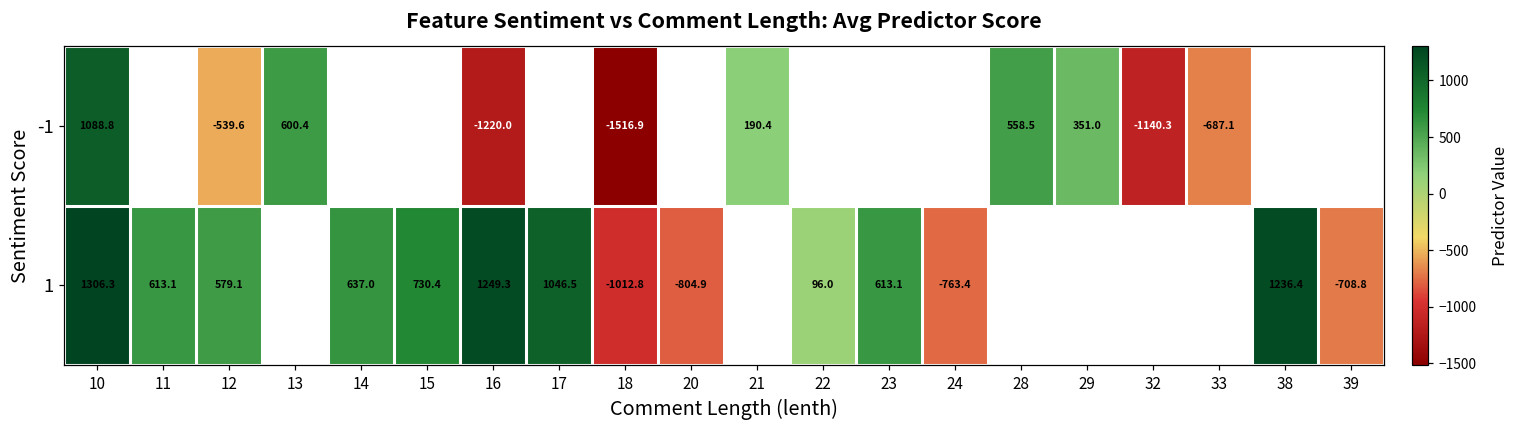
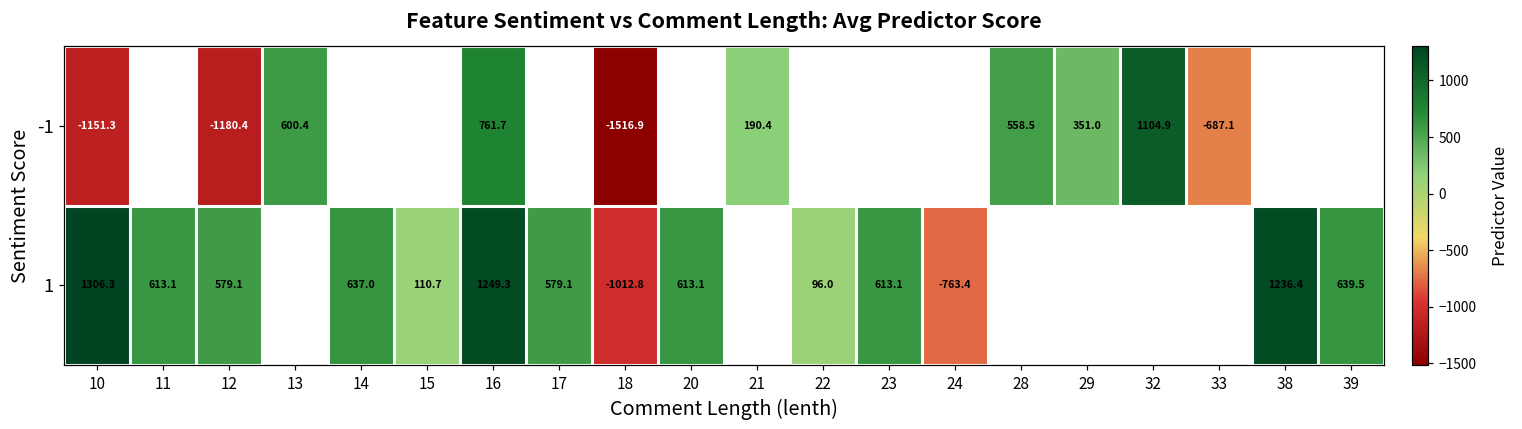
-1, 10: 1088.8 -> -1151.3
-1, 12: -539.6 -> -1180.4
-1, 16: -1220.0 -> 761.7
-1, 32: -1140.3 -> 1104.9
1, 15: 730.4 -> 110.7
1, 17: 1046.5 -> 579.1
1, 20: -804.9 -> 613.1
1, 39: -708.8 -> 639.5
